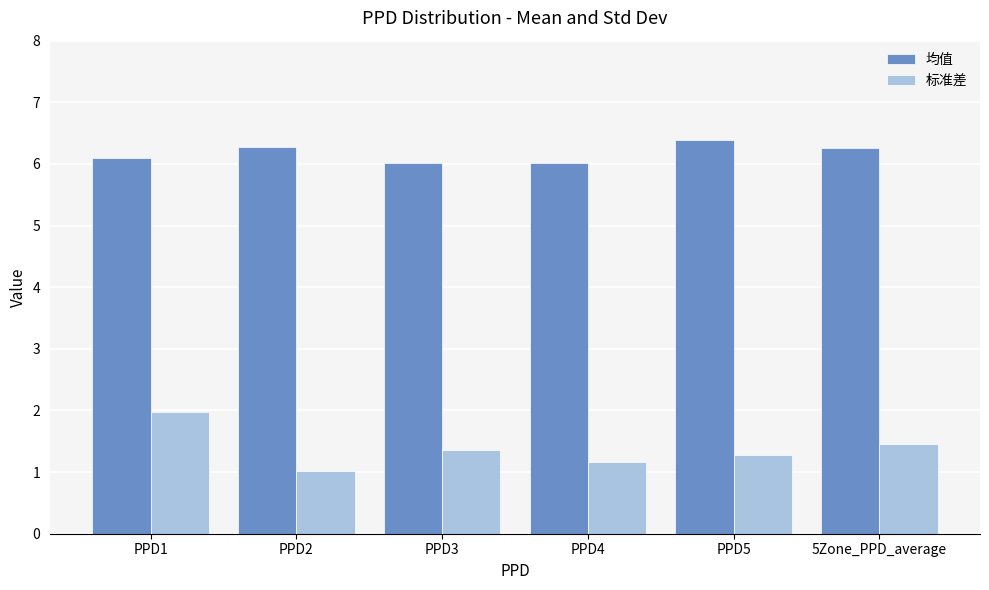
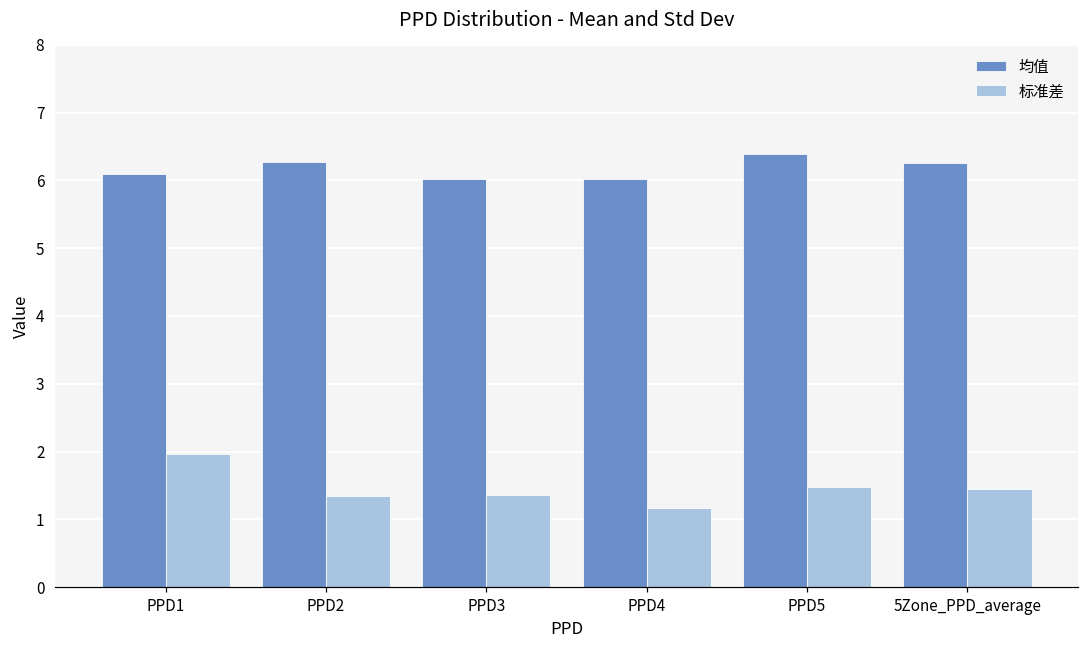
标准差, PPD2: 1.0 -> 1.4
标准差, PPD5: 1.3 -> 1.5
